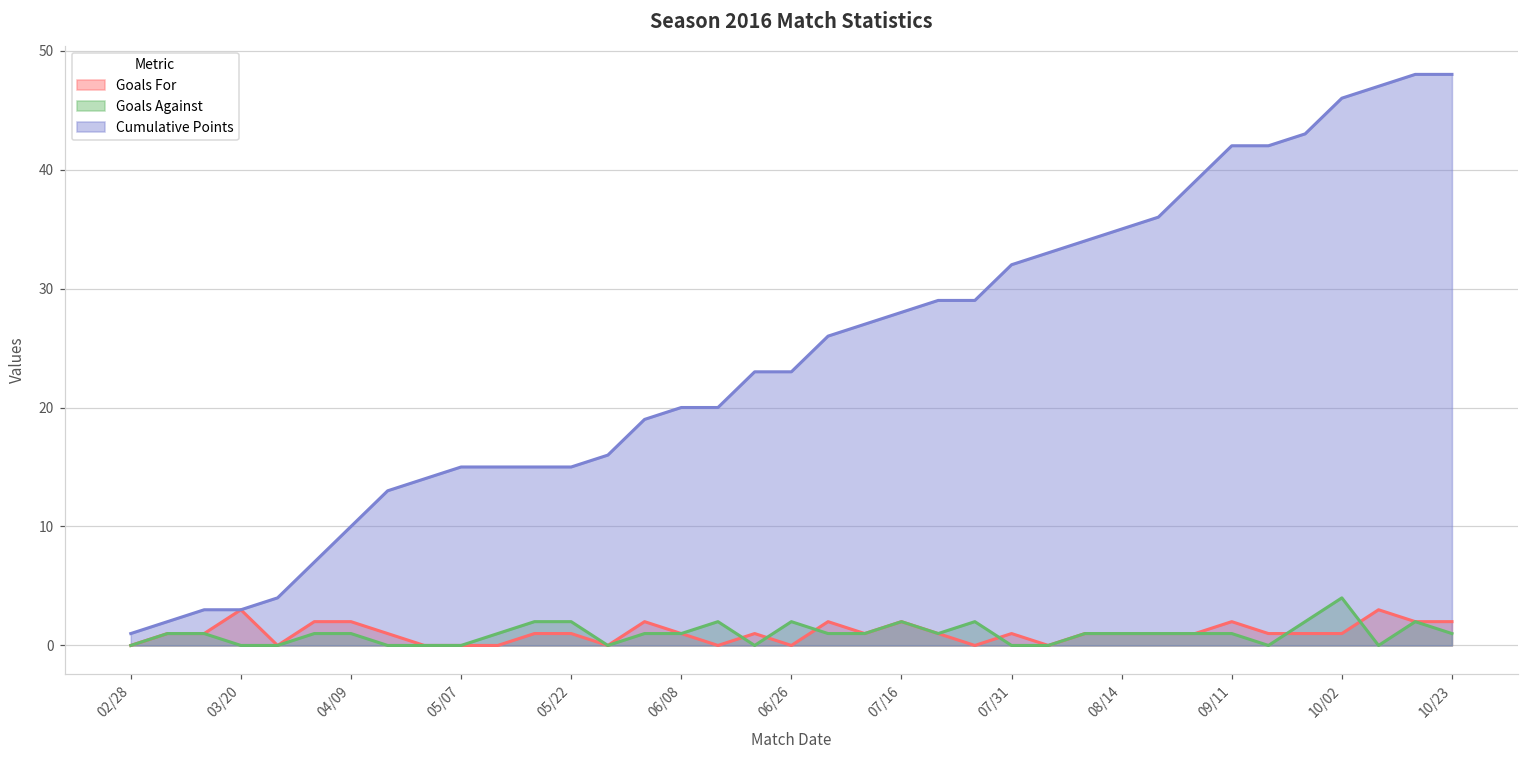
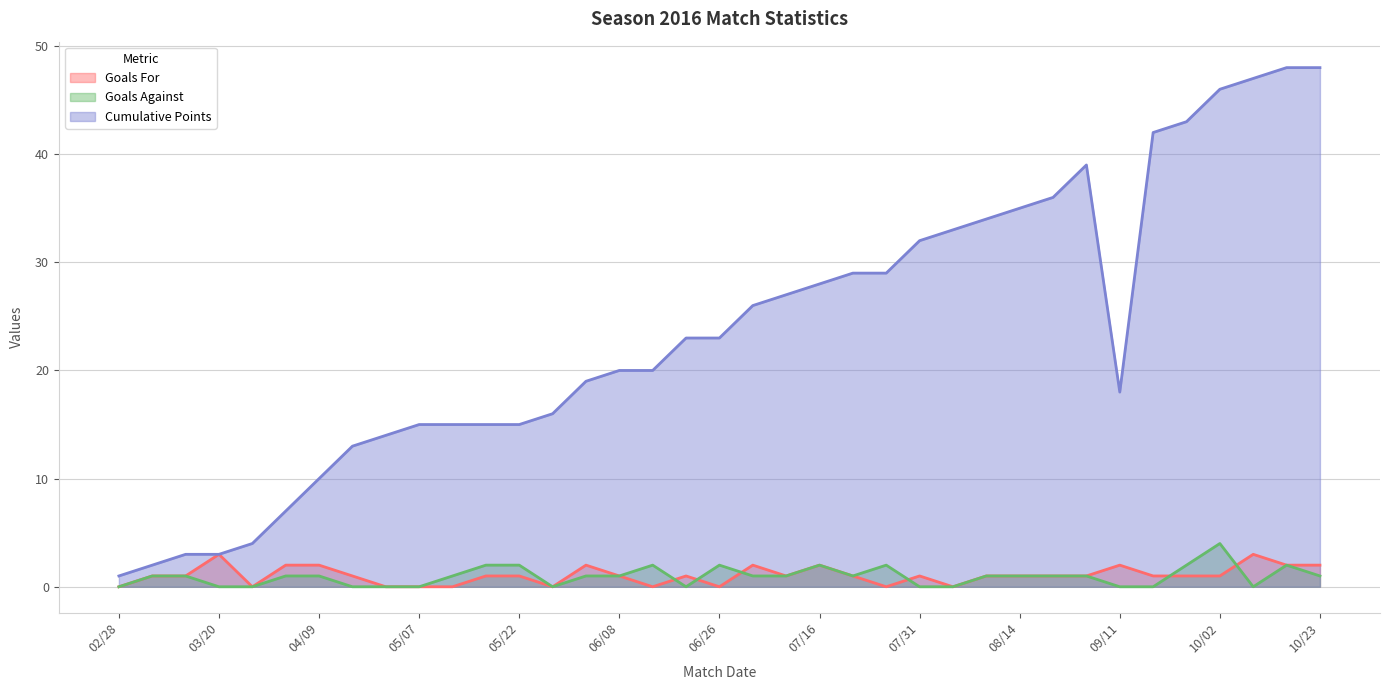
Goals Against, 09/11: 1 -> 0
Cumulative Points, 09/11: 42 -> 18
